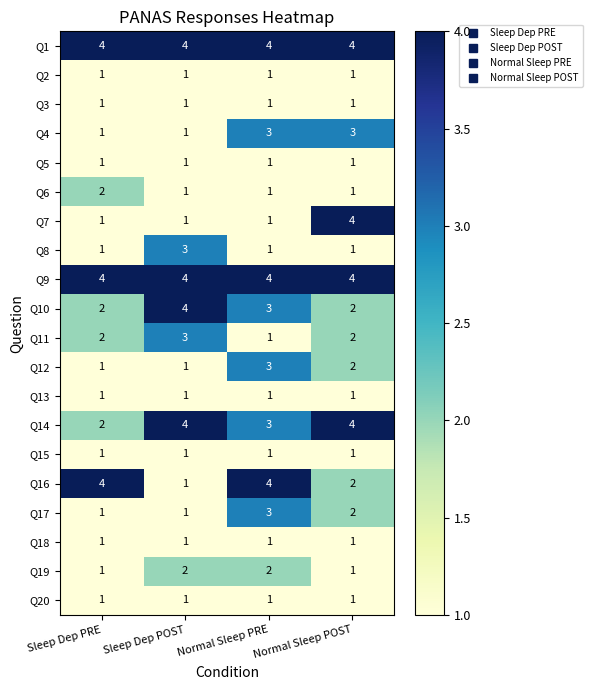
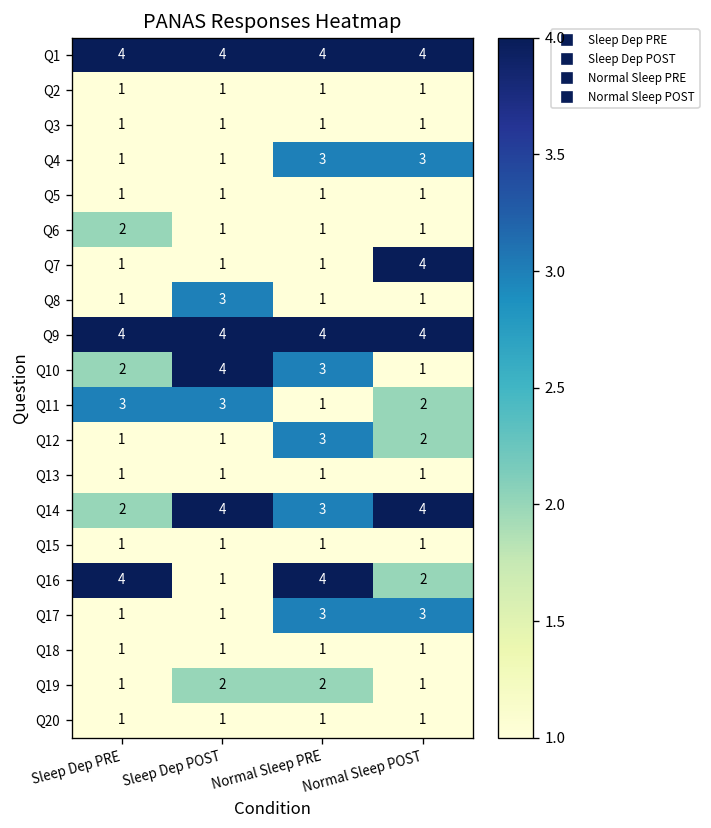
Q10, Normal Sleep POST: 2 -> 1
Q11, Sleep Dep PRE: 2 -> 3
Q17, Normal Sleep POST: 2 -> 3
